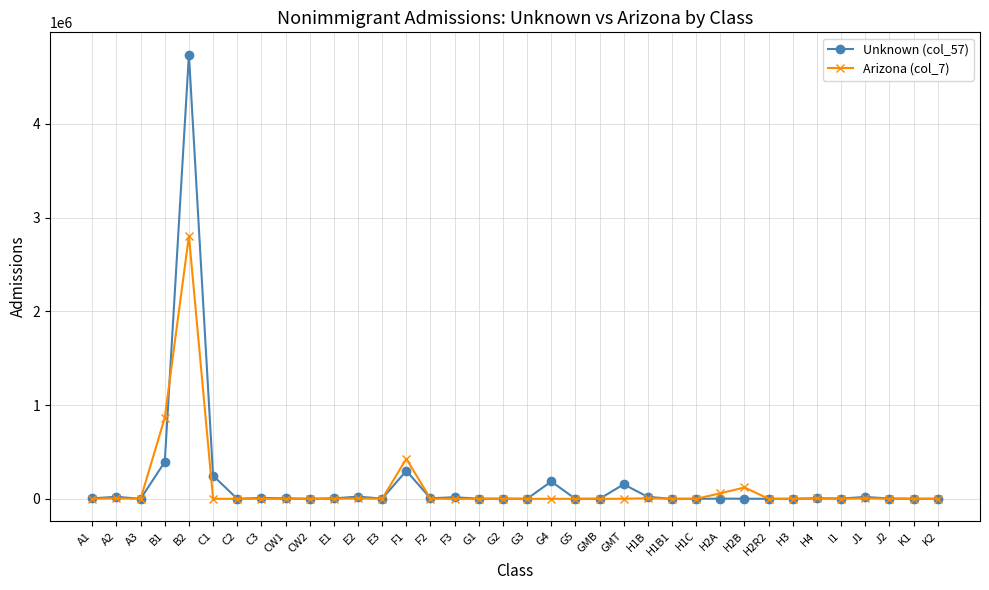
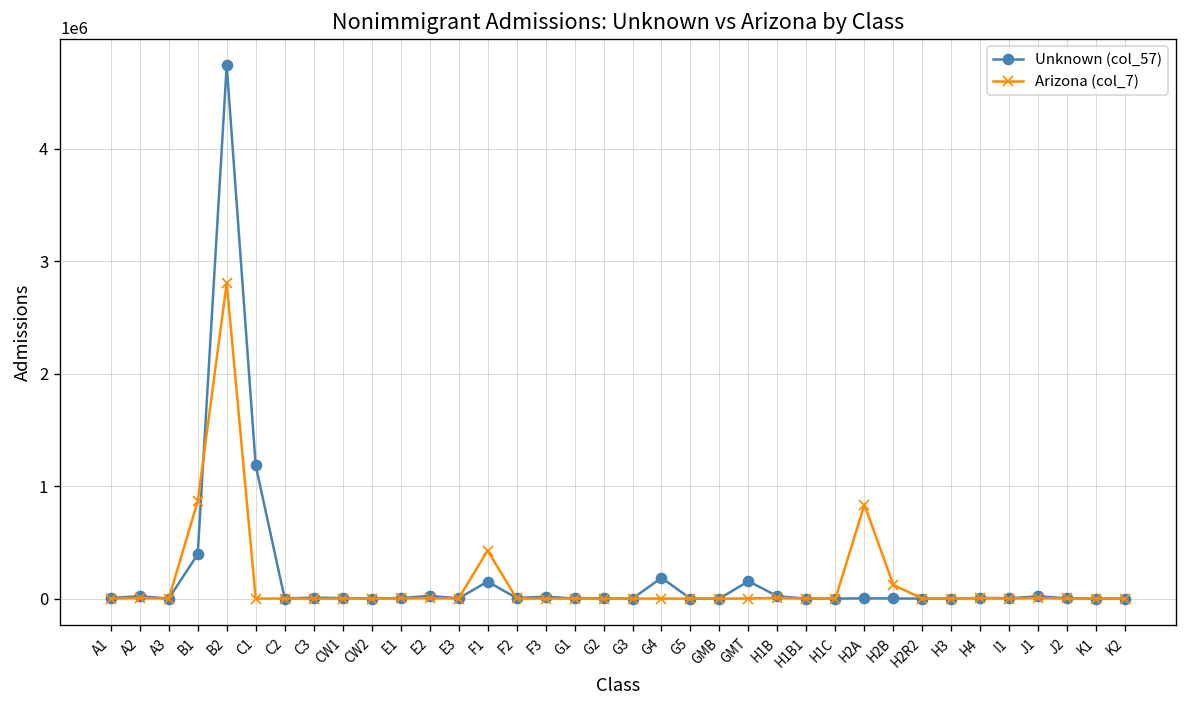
Unknown (col_57), C1: 200000 -> 1200000
Unknown (col_57), F1: 300000 -> 200000
Arizona (col_7), H2A: 100000 -> 800000
